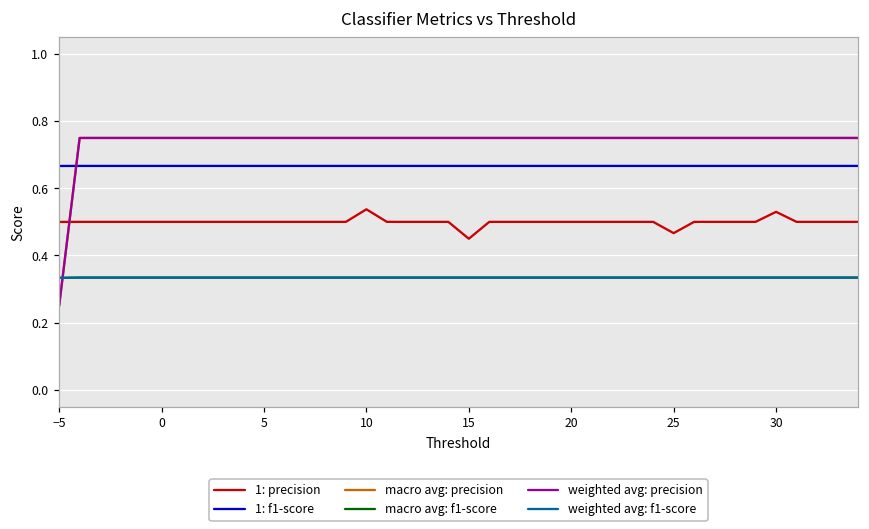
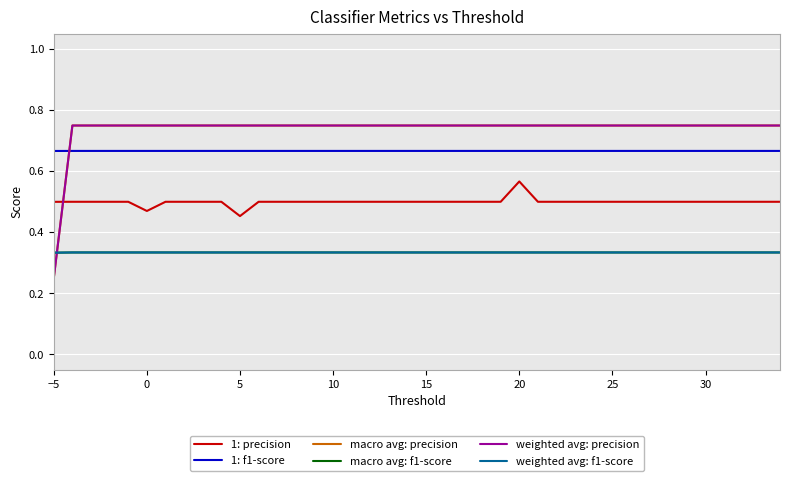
1: precision, 0: 0.50 -> 0.47
1: precision, 5: 0.50 -> 0.45
1: precision, 10: 0.54 -> 0.50
1: precision, 15: 0.45 -> 0.50
1: precision, 20: 0.50 -> 0.57
1: precision, 25: 0.47 -> 0.50
1: precision, 30: 0.53 -> 0.50
